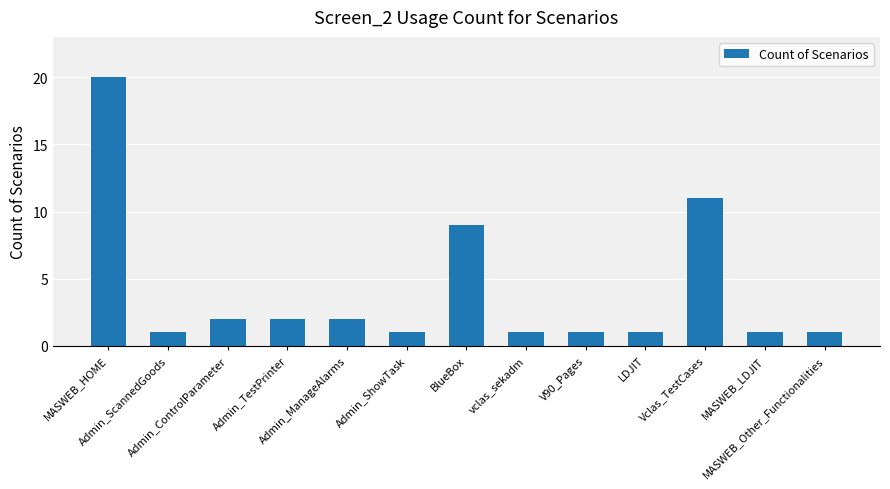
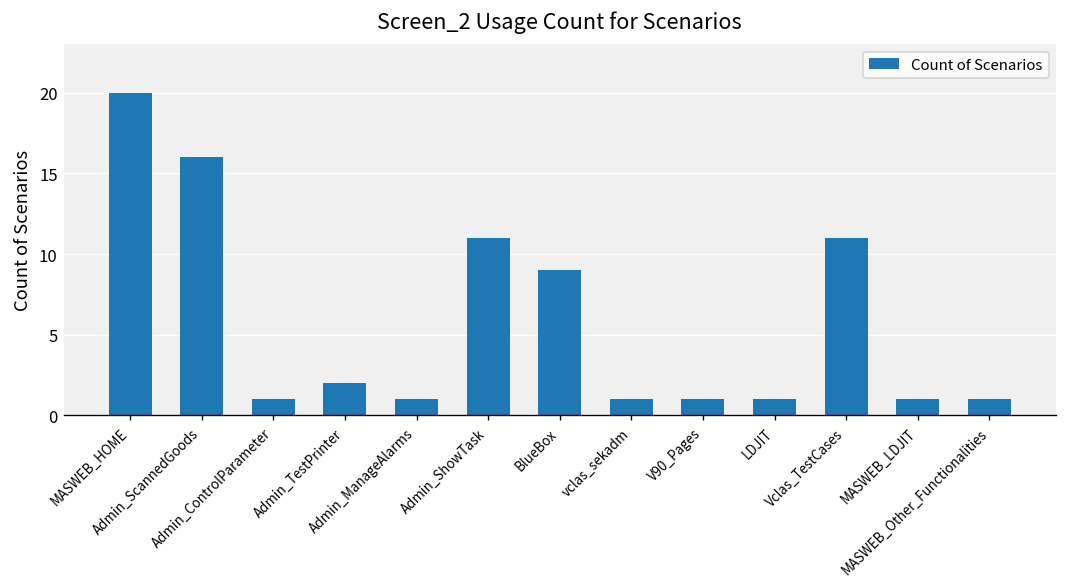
Admin_ScannedGoods: 1 -> 16
Admin_ControlParameter: 2 -> 1
Admin_ManageAlarms: 2 -> 1
Admin_ShowTask: 1 -> 11
